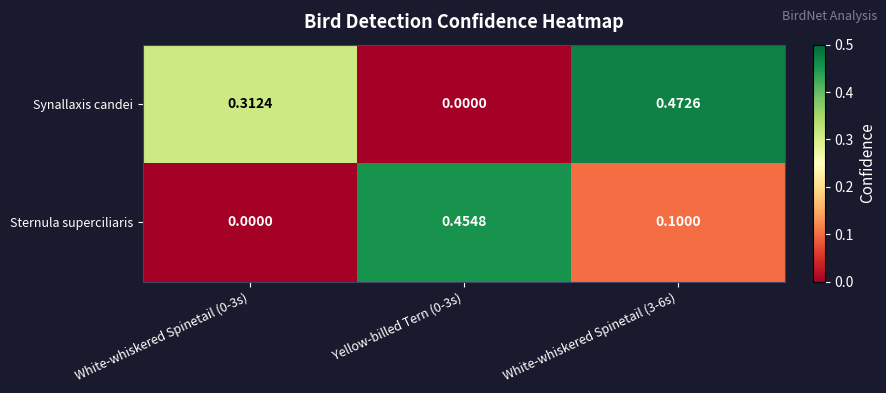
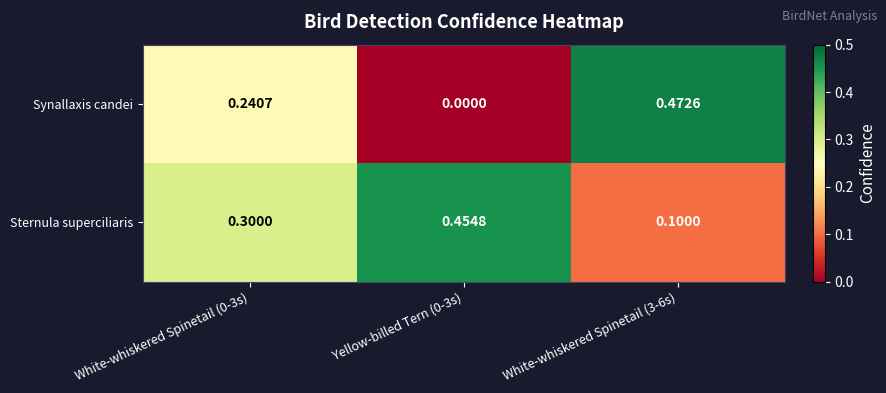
Synallaxis candei, White-whiskered Spinetail (0-3s): 0.3124 -> 0.2407
Sternula superciliaris, White-whiskered Spinetail (0-3s): 0.0000 -> 0.3000
